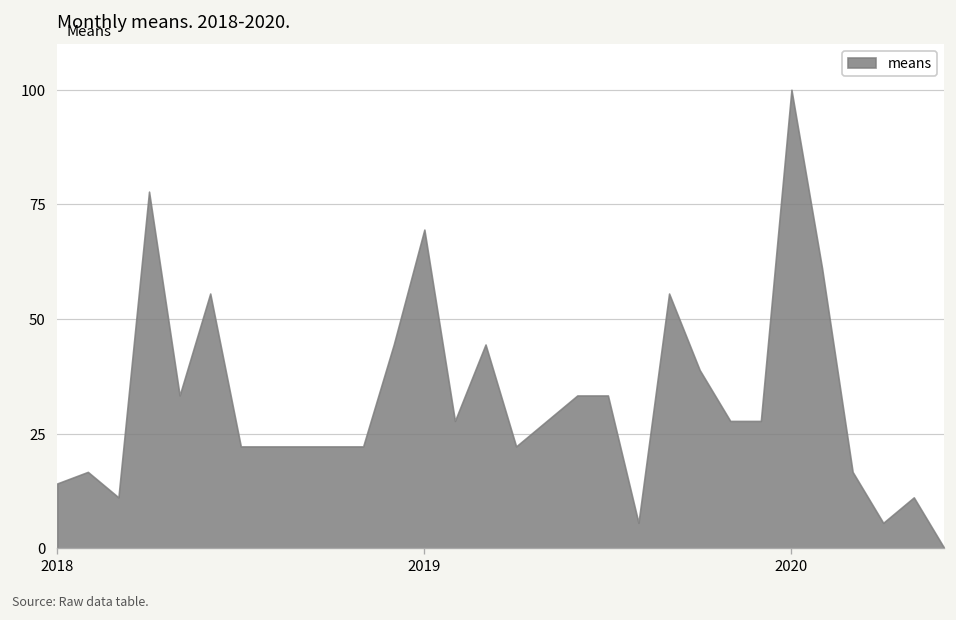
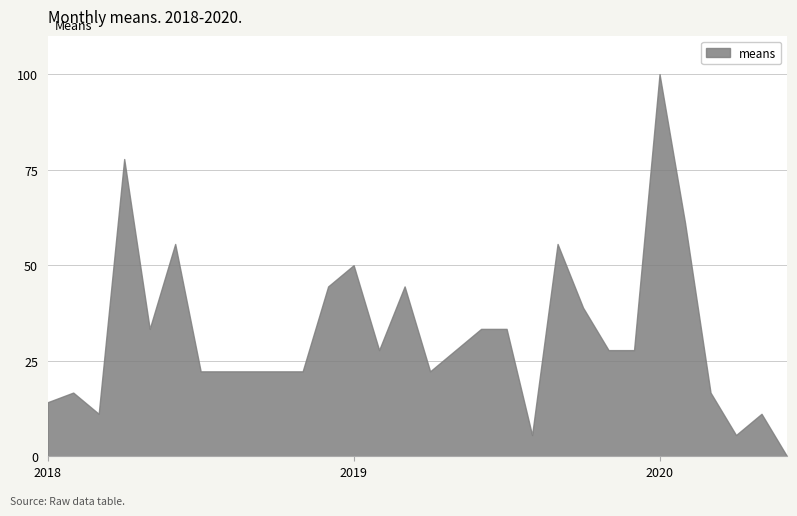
2019: 70 -> 50
